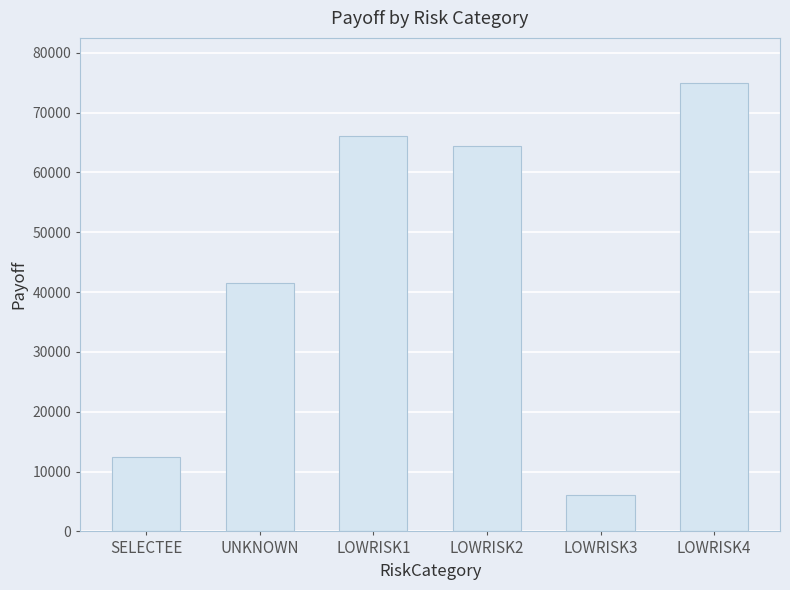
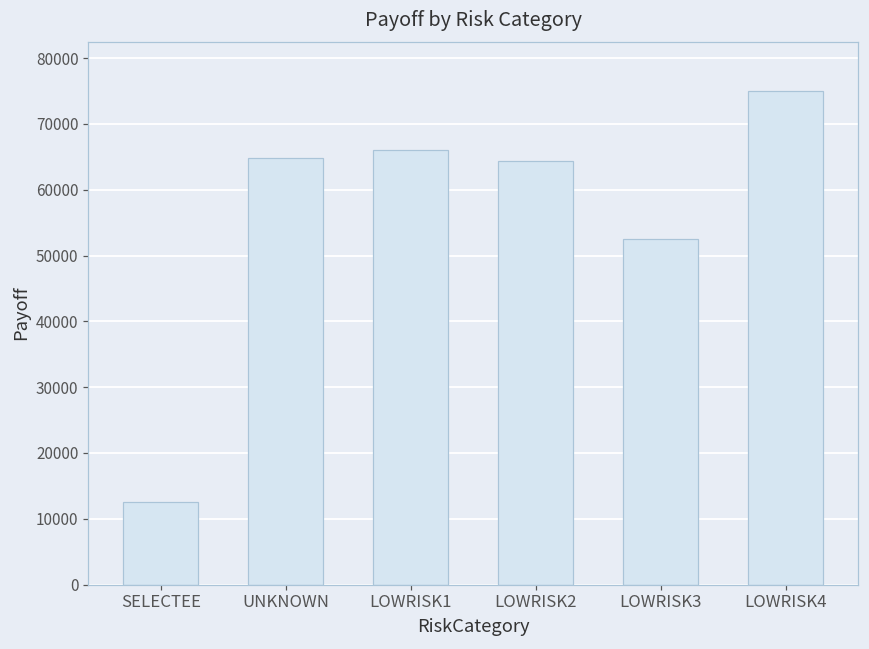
UNKNOWN: 41000 -> 65000
LOWRISK3: 6000 -> 52000
